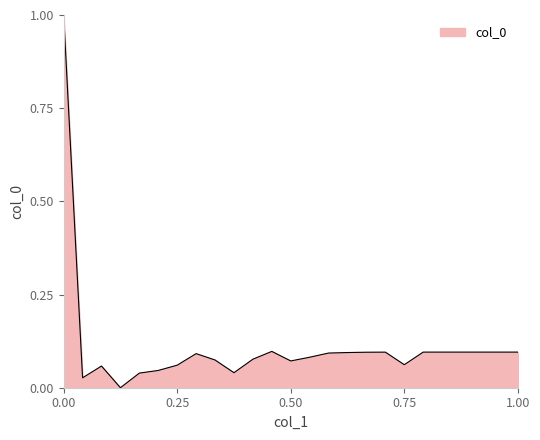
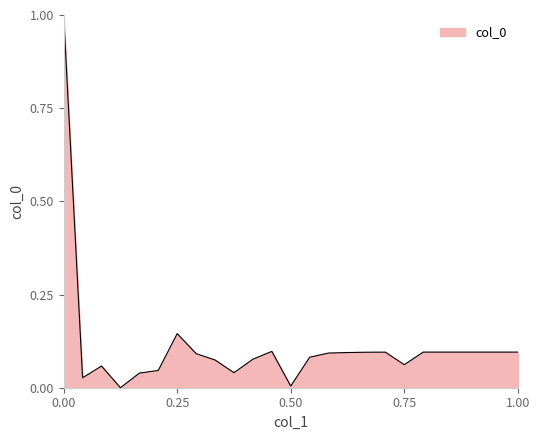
0.25: 0.06 -> 0.15
0.50: 0.07 -> 0.00
